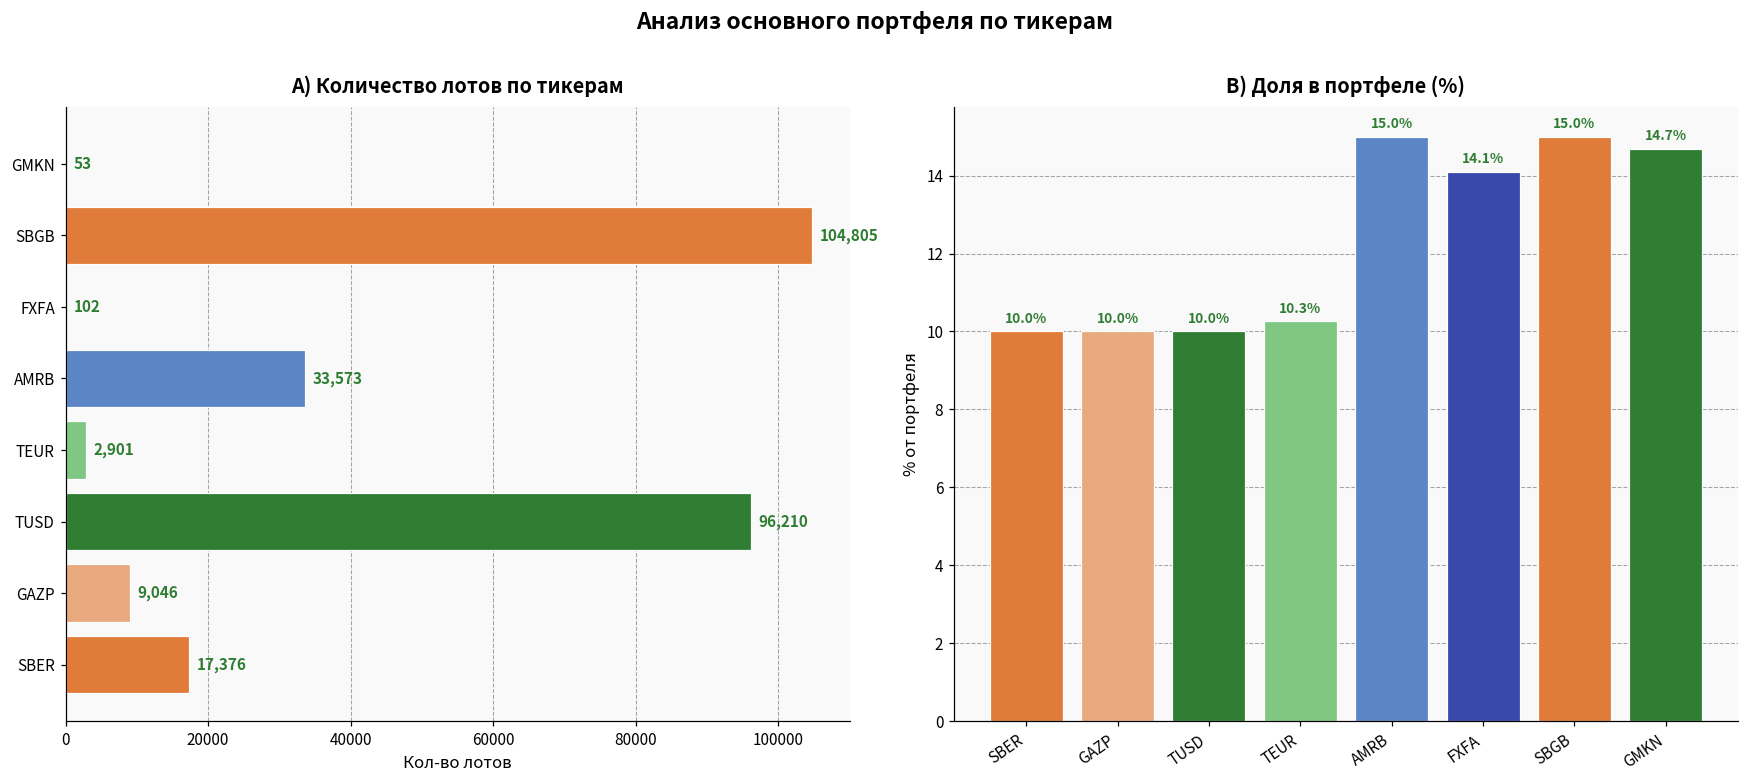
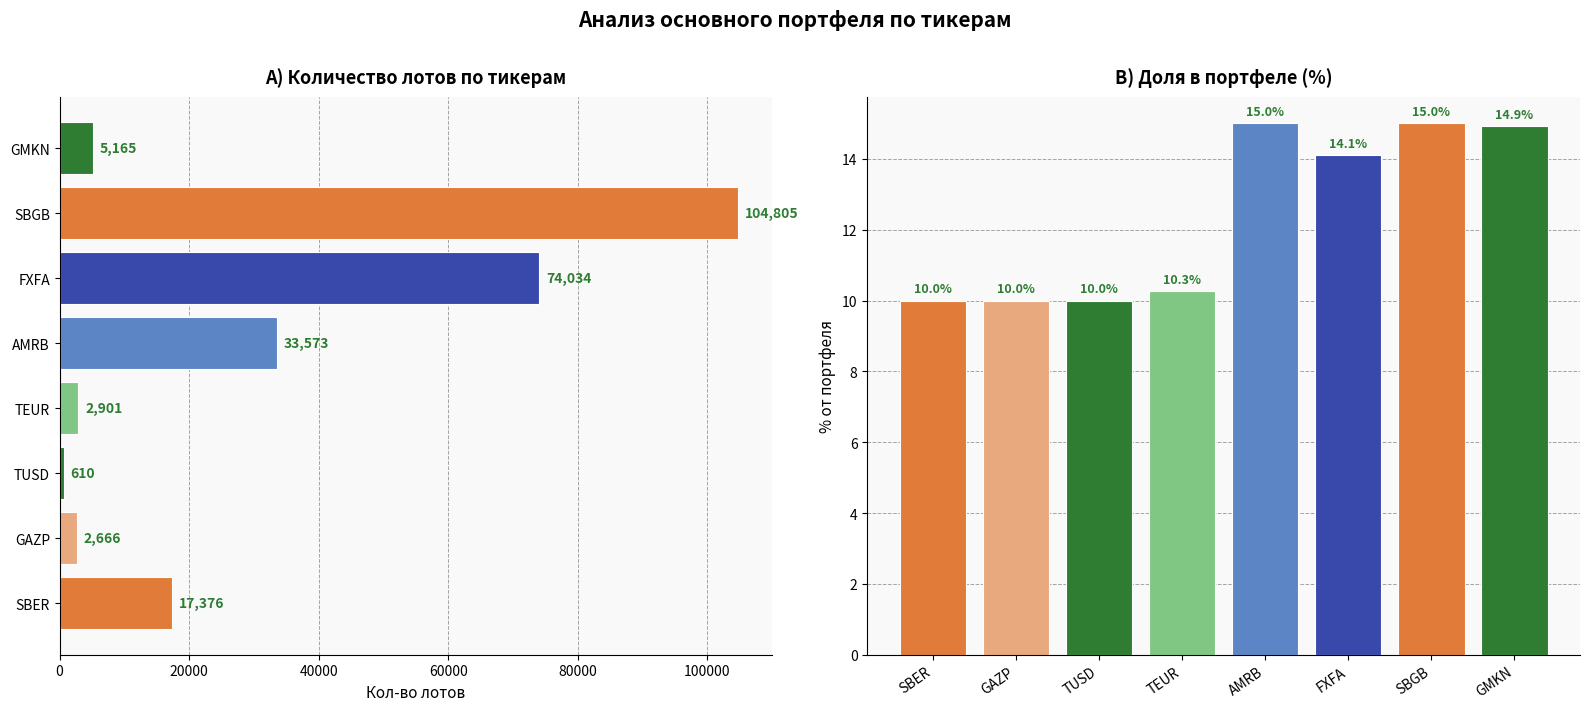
A) Количество лотов по тикерам, GMKN: 53 -> 5,165
A) Количество лотов по тикерам, FXFA: 102 -> 74,034
A) Количество лотов по тикерам, TUSD: 96,210 -> 610
A) Количество лотов по тикерам, GAZP: 9,046 -> 2,666
B) Доля в портфеле (%), GMKN: 14.7% -> 14.9%
